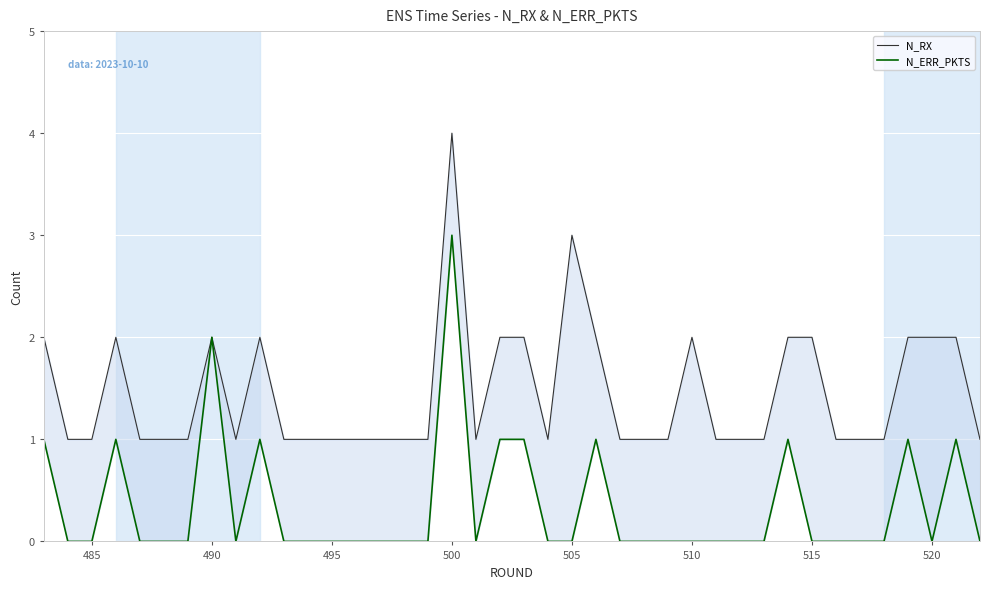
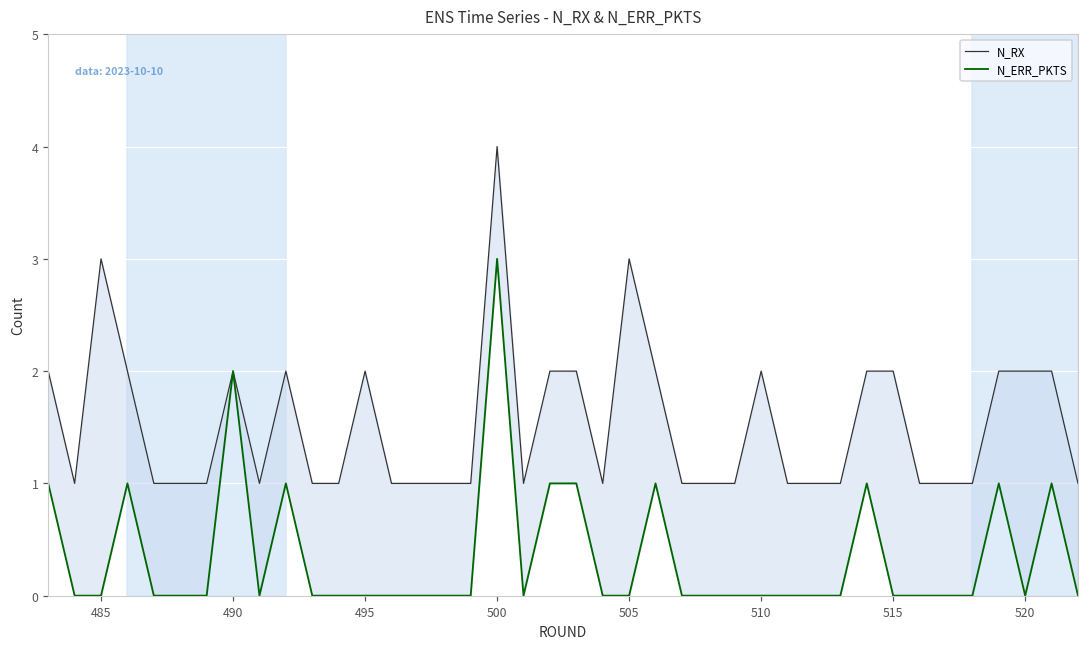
N_RX, 485: 1 -> 3
N_RX, 495: 1 -> 2
